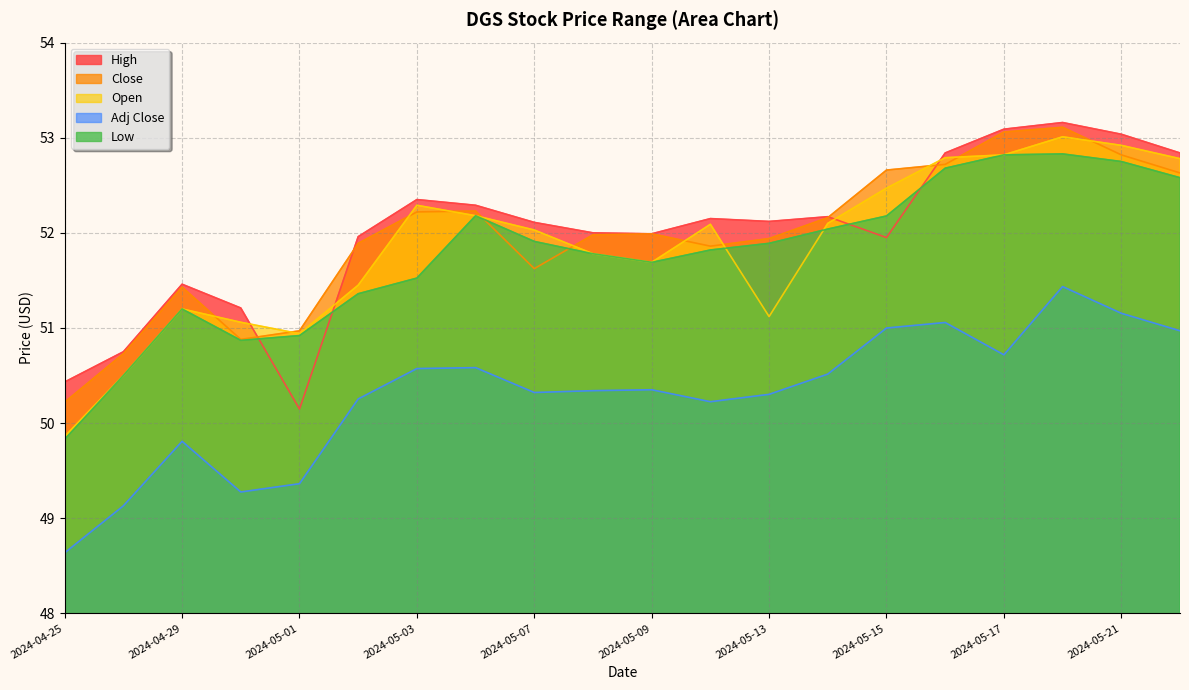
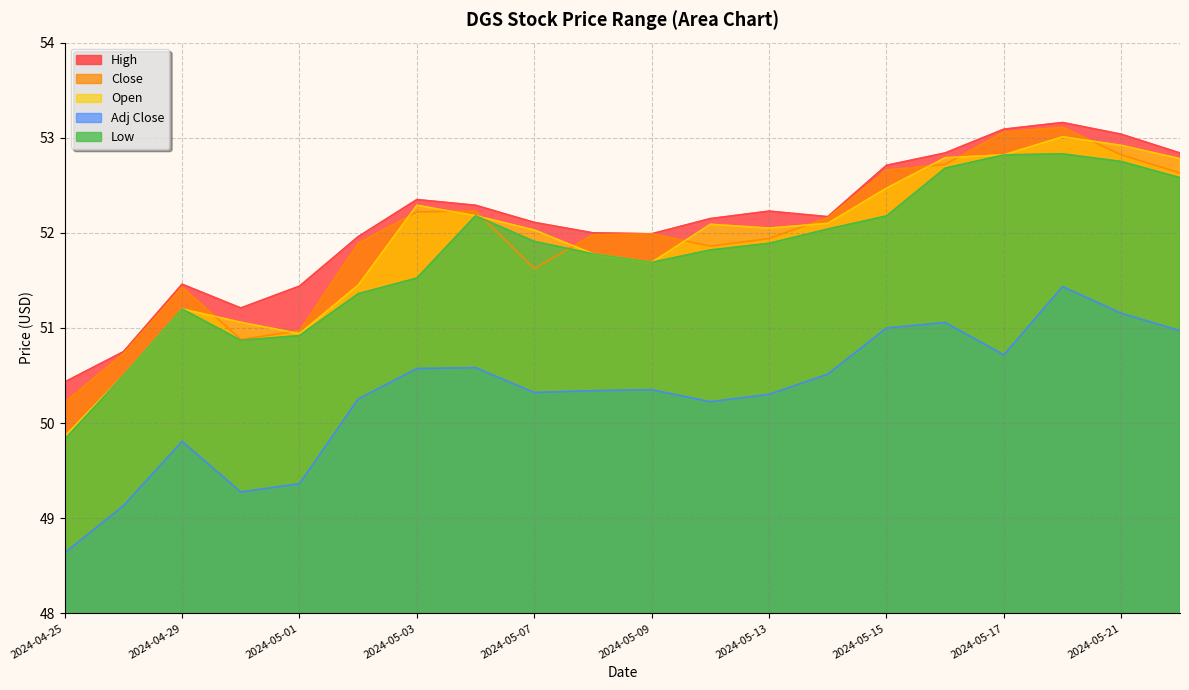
High, 2024-05-01: 50.1 -> 51.4
High, 2024-05-13: 52.1 -> 52.2
Open, 2024-05-13: 51.1 -> 52.0
High, 2024-05-15: 52.0 -> 52.7
